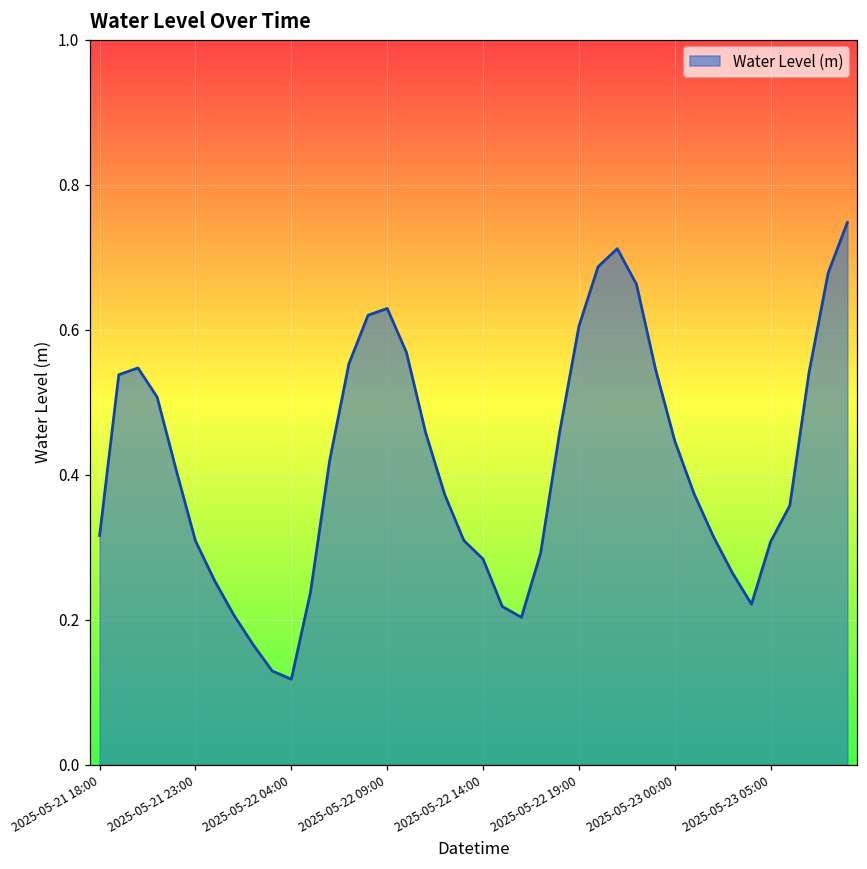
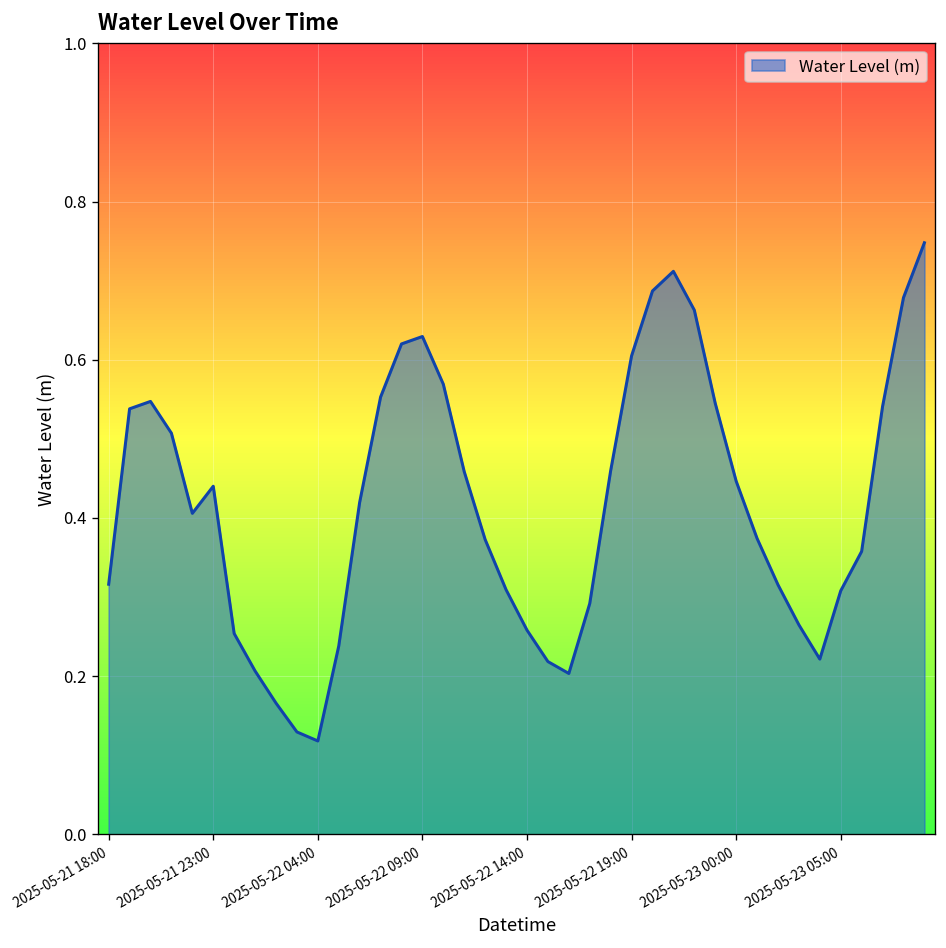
2025-05-21 23:00: 0.31 -> 0.44
2025-05-22 14:00: 0.28 -> 0.26
